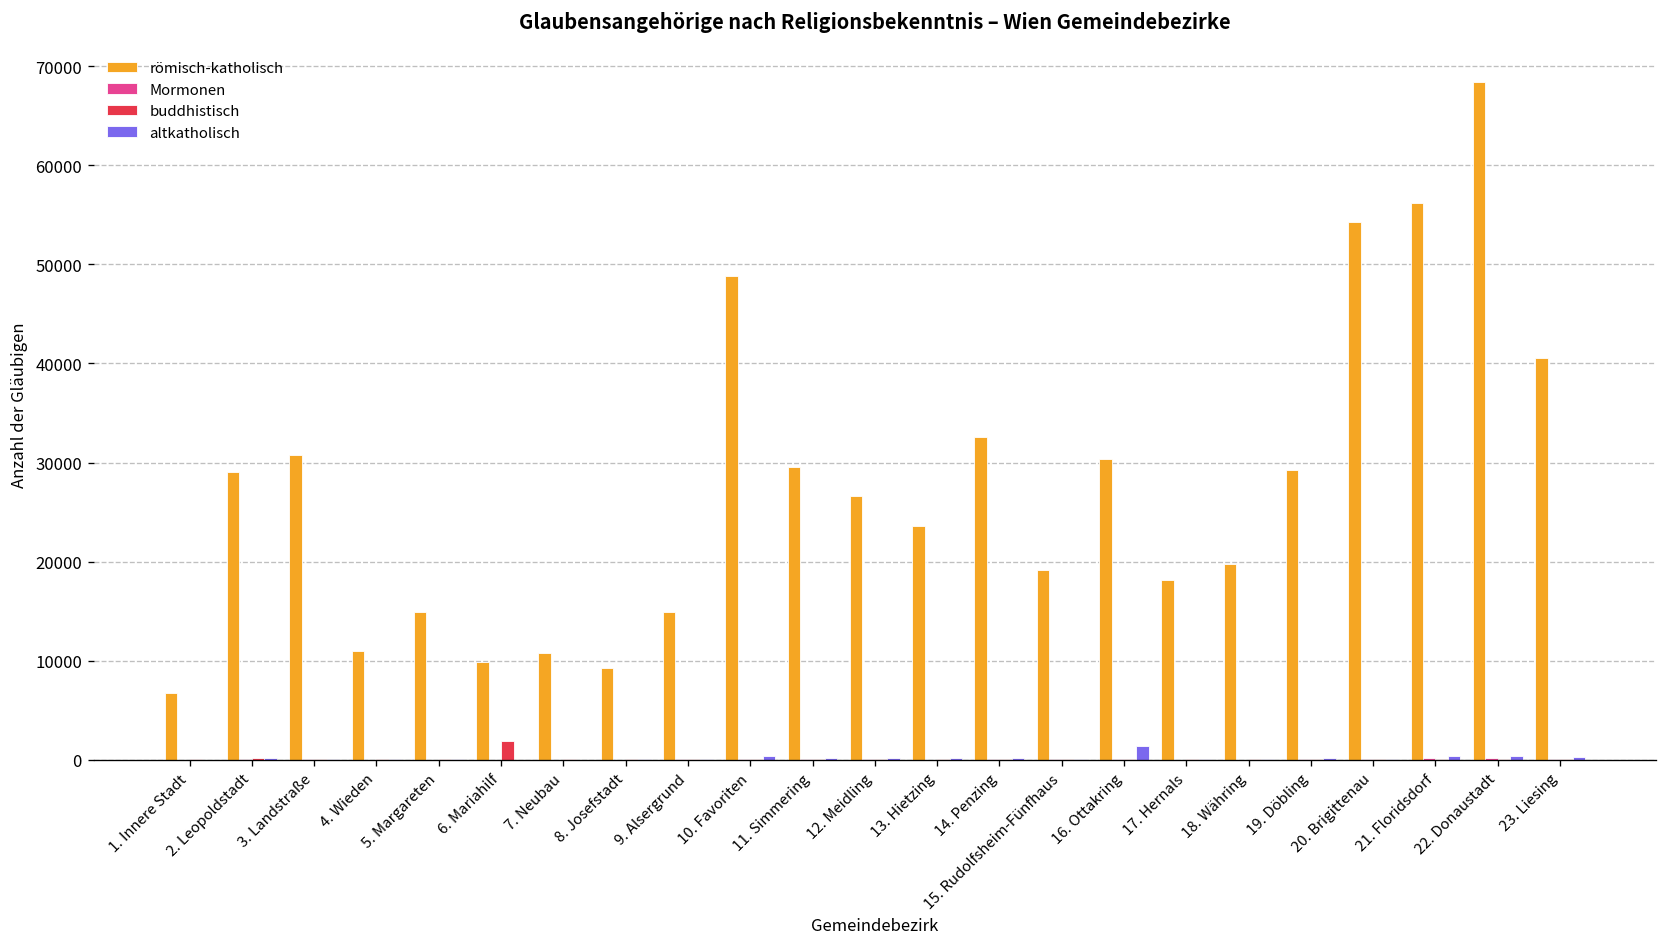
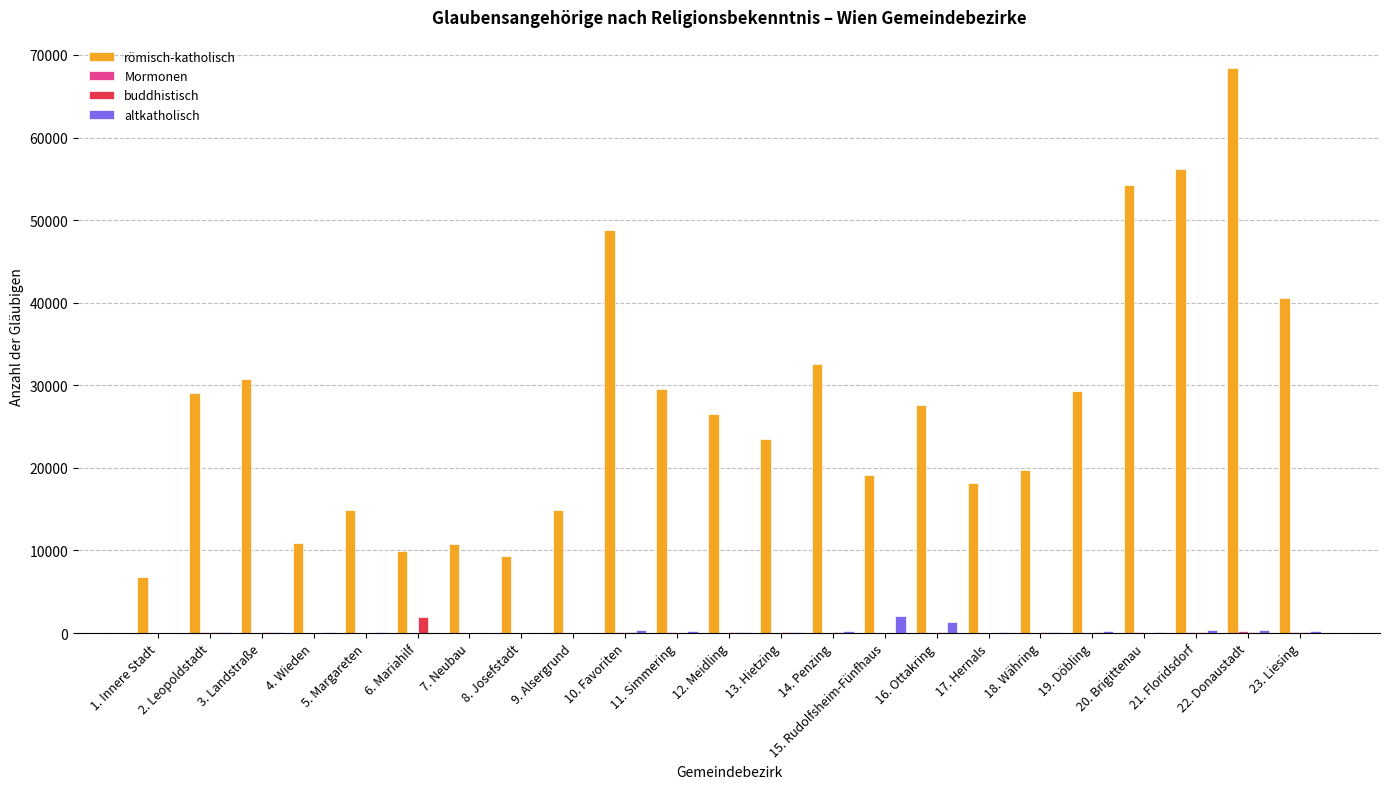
altkatholisch, 15. Rudolfsheim-Fünfhaus: 0 -> 2000
römisch-katholisch, 16. Ottakring: 30000 -> 28000
